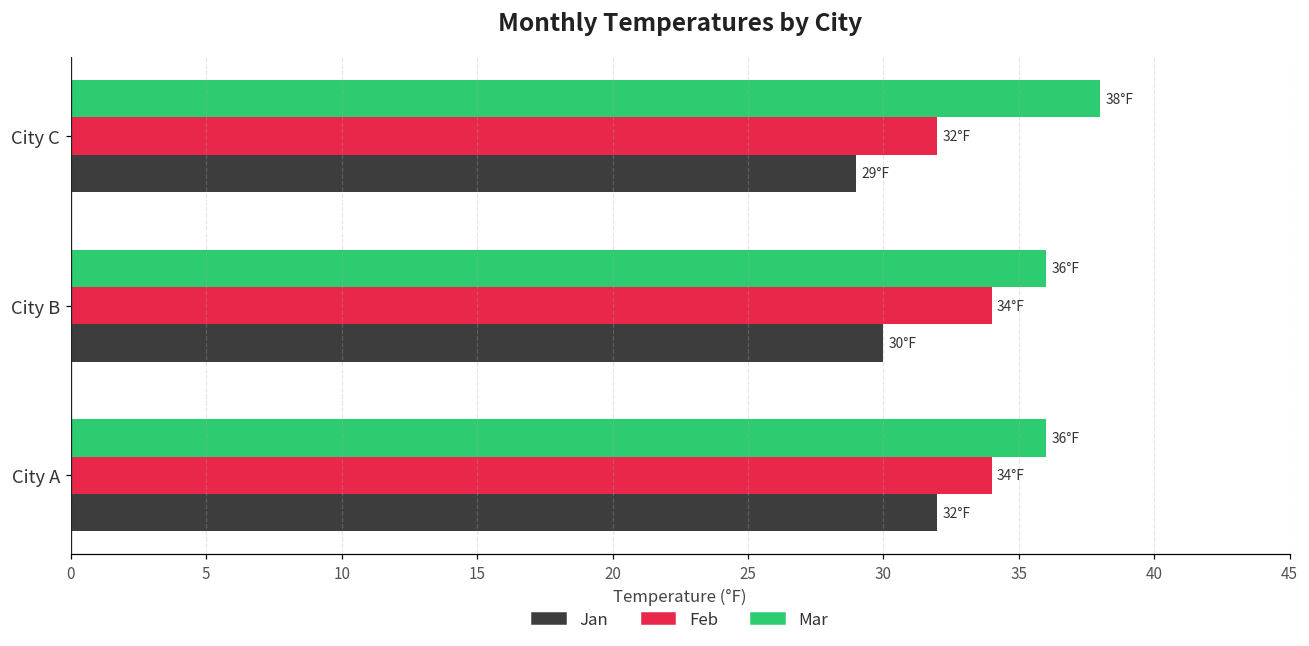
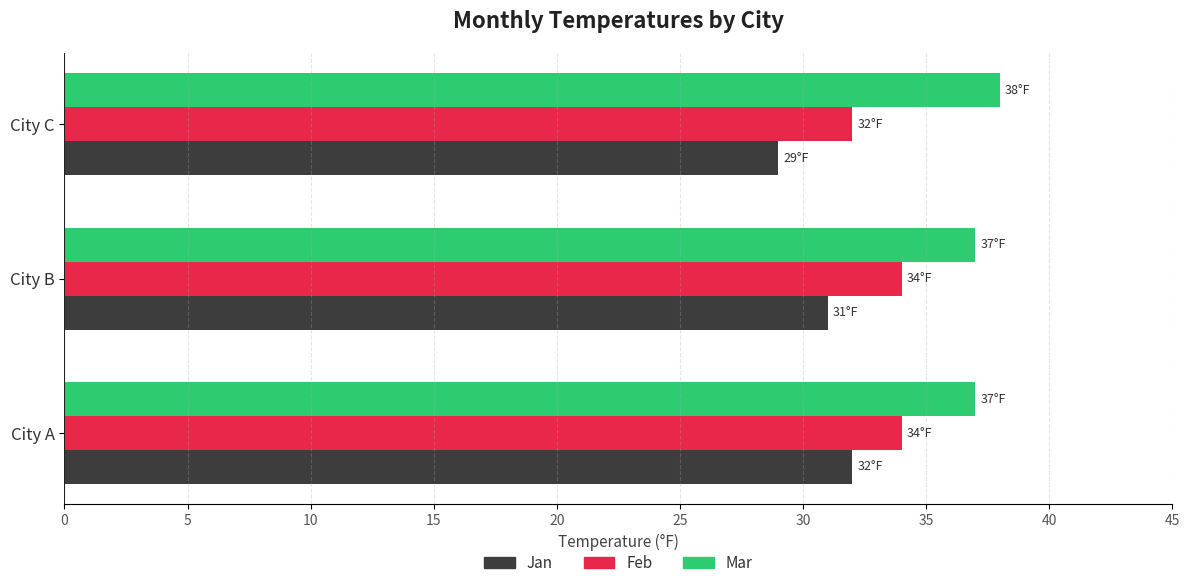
Mar, City B: 36°F -> 37°F
Jan, City B: 30°F -> 31°F
Mar, City A: 36°F -> 37°F
